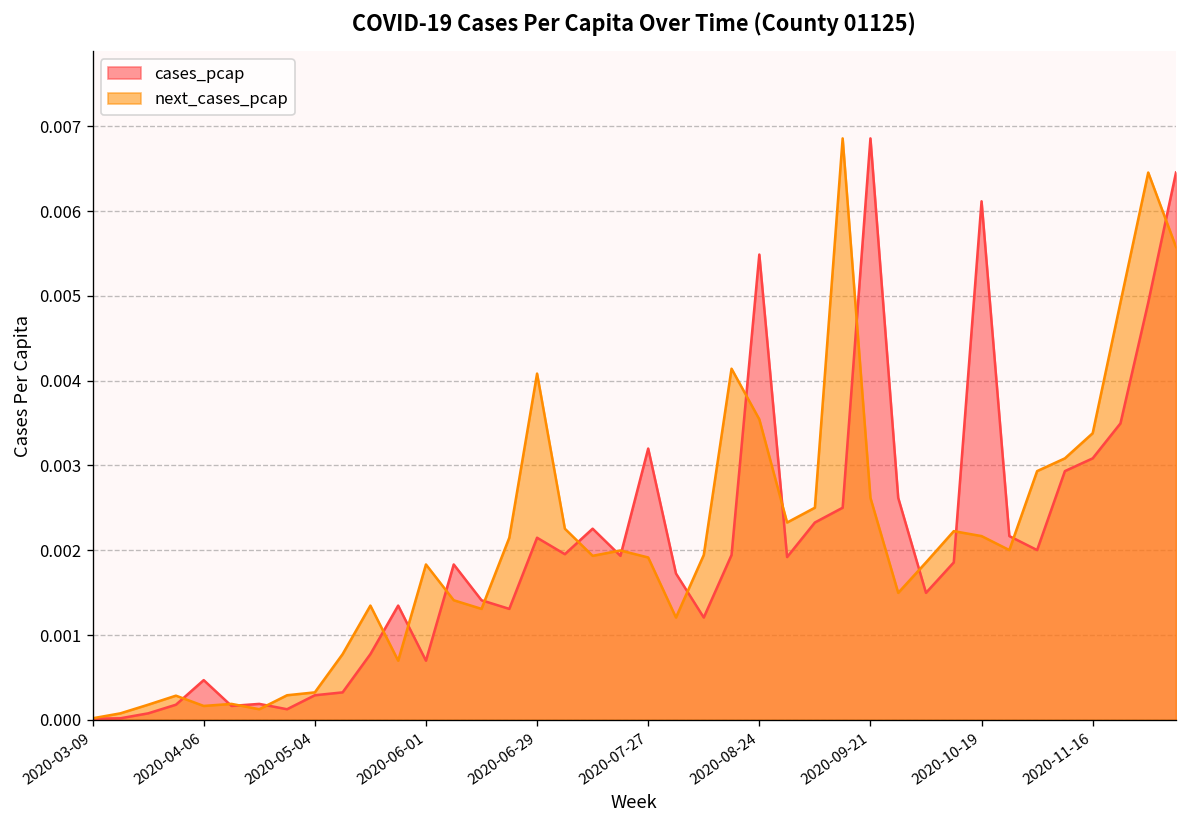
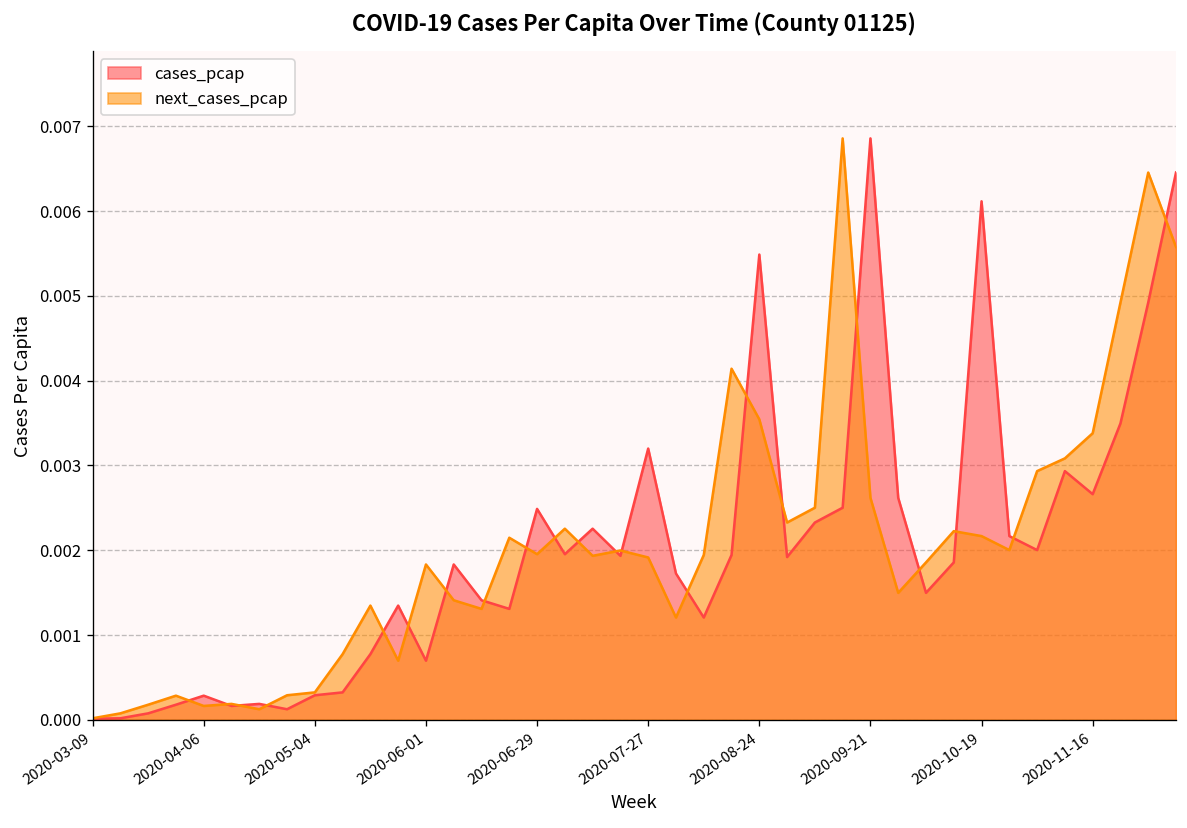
cases_pcap, 2020-04-06: 0.0005 -> 0.0003
cases_pcap, 2020-06-29: 0.0021 -> 0.0025
next_cases_pcap, 2020-06-29: 0.0041 -> 0.0020
cases_pcap, 2020-11-16: 0.0031 -> 0.0027
